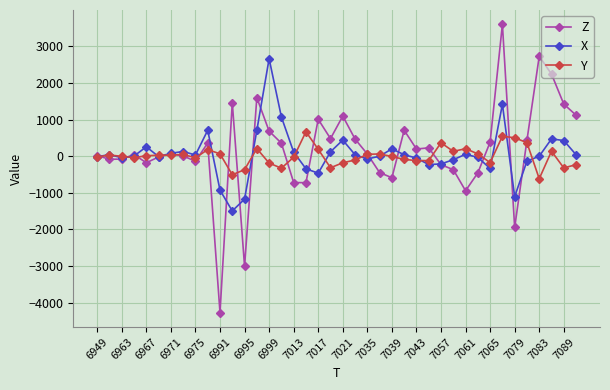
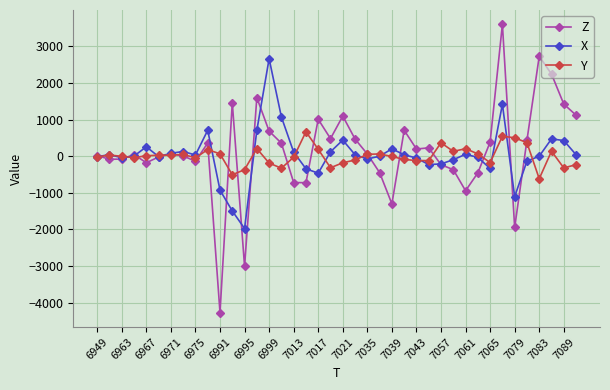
X, 6995: -1200 -> -2000
Z, 7039: -600 -> -1300
